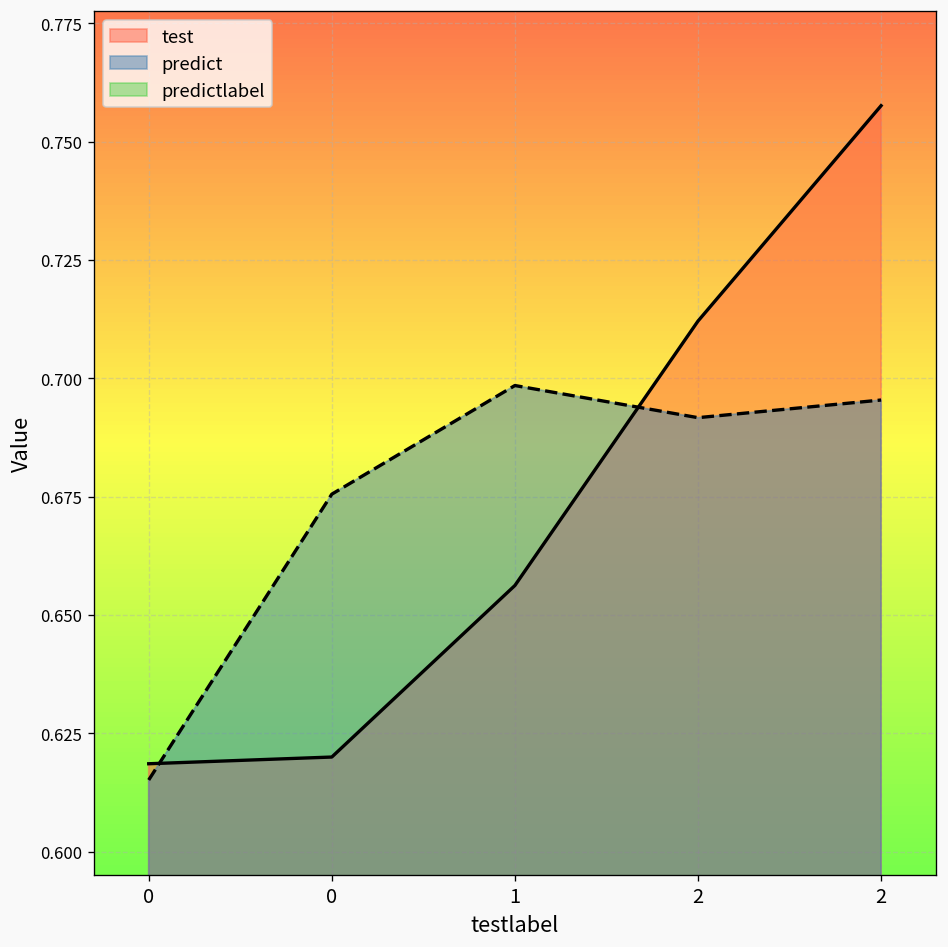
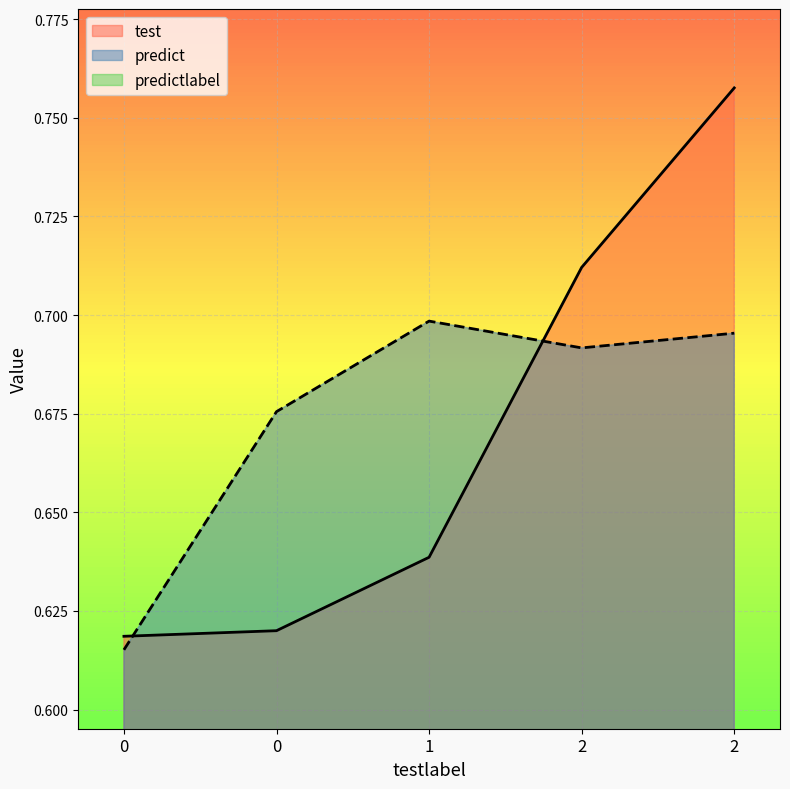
test, 1: 0.656 -> 0.639
